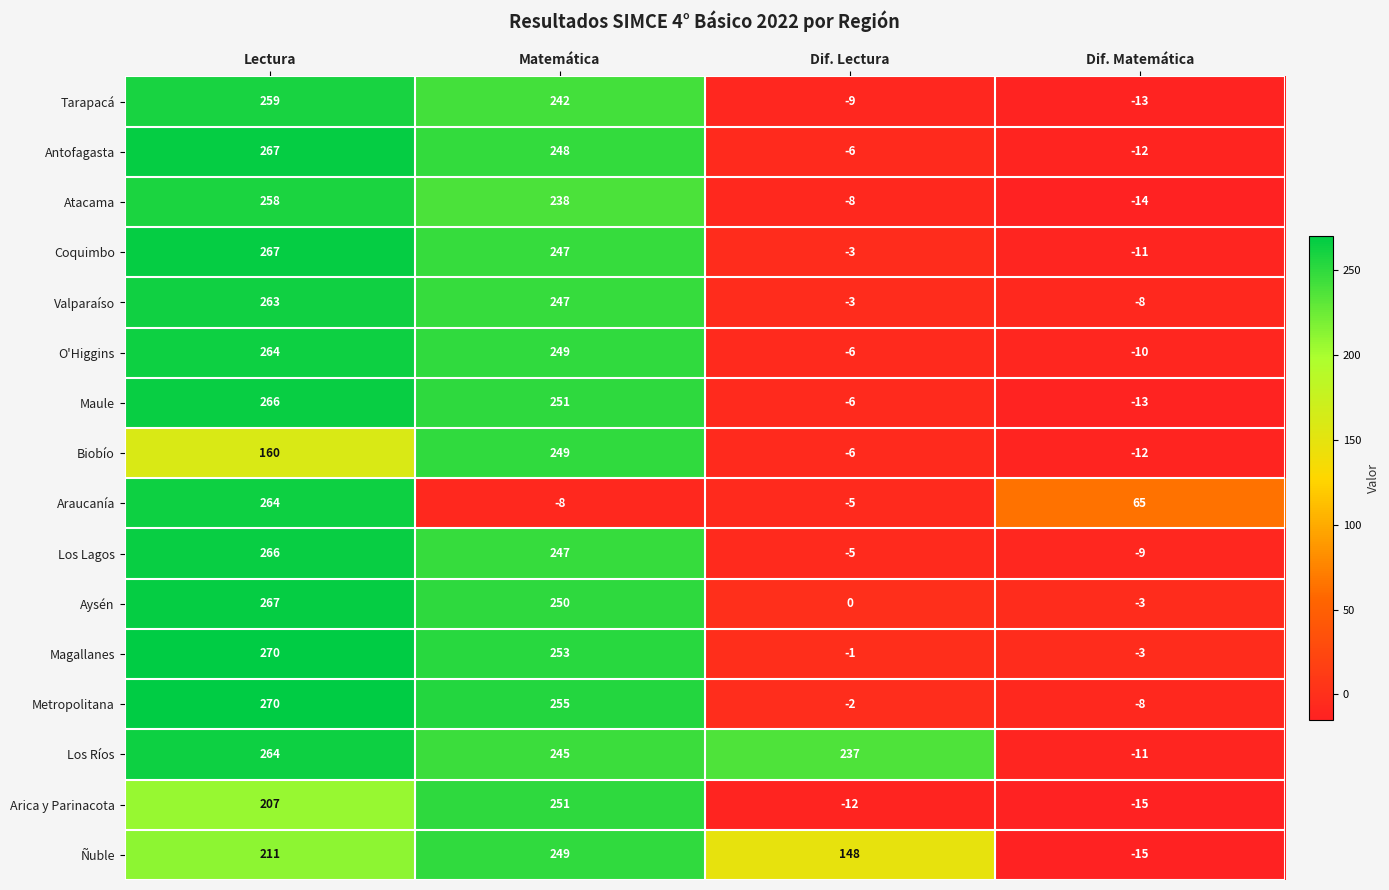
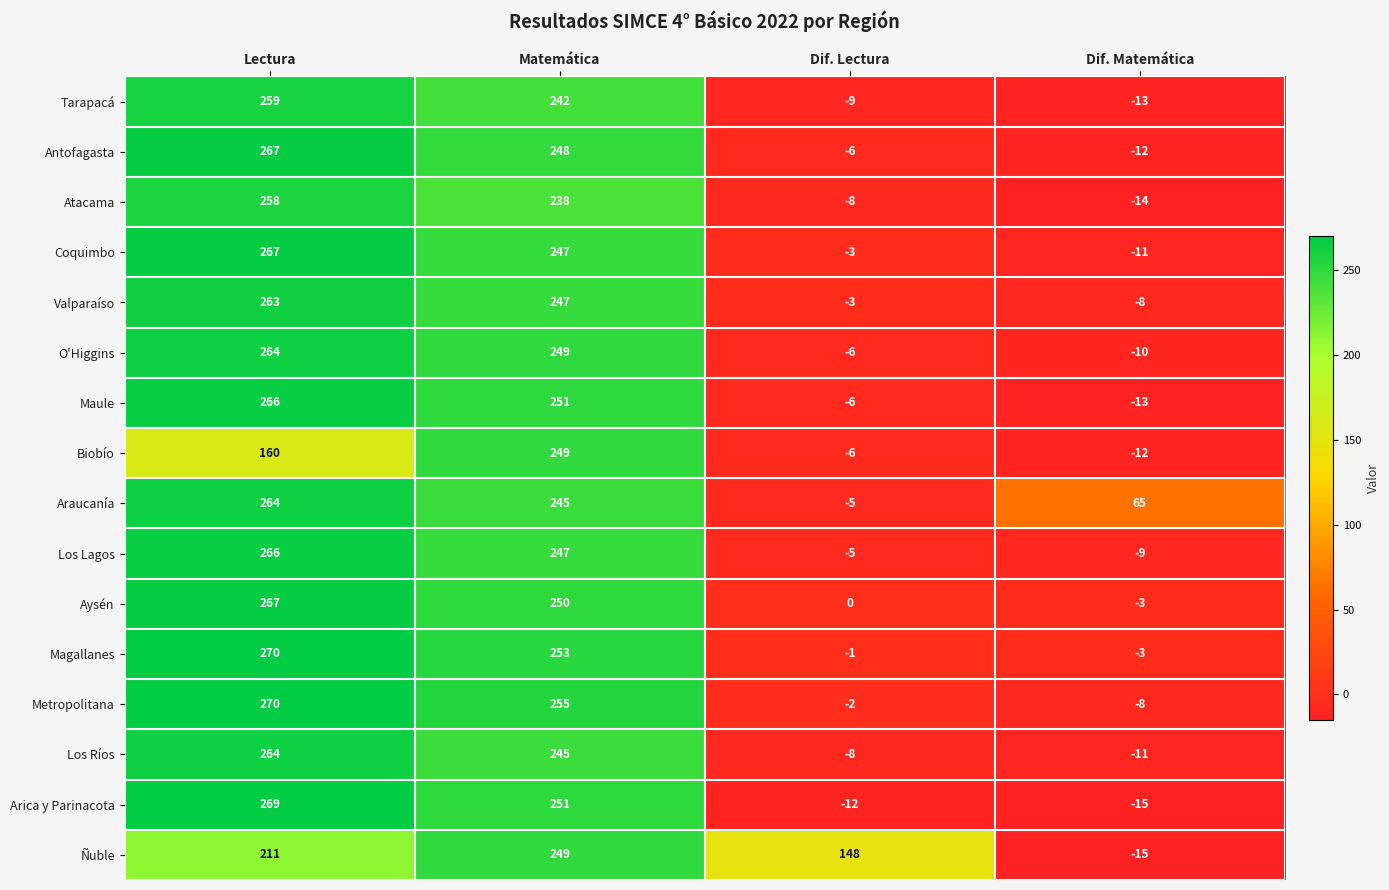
Araucanía, Matemática: -8 -> 245
Los Ríos, Dif. Lectura: 237 -> -8
Arica y Parinacota, Lectura: 207 -> 269
